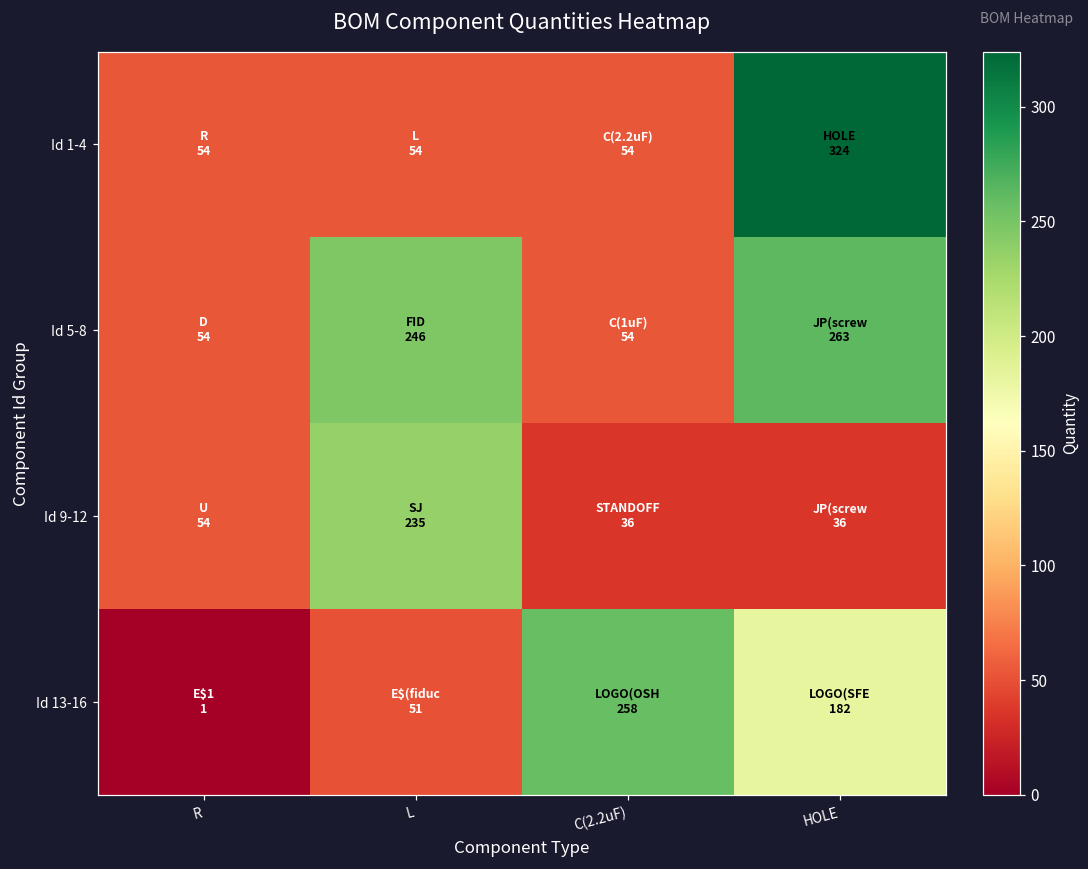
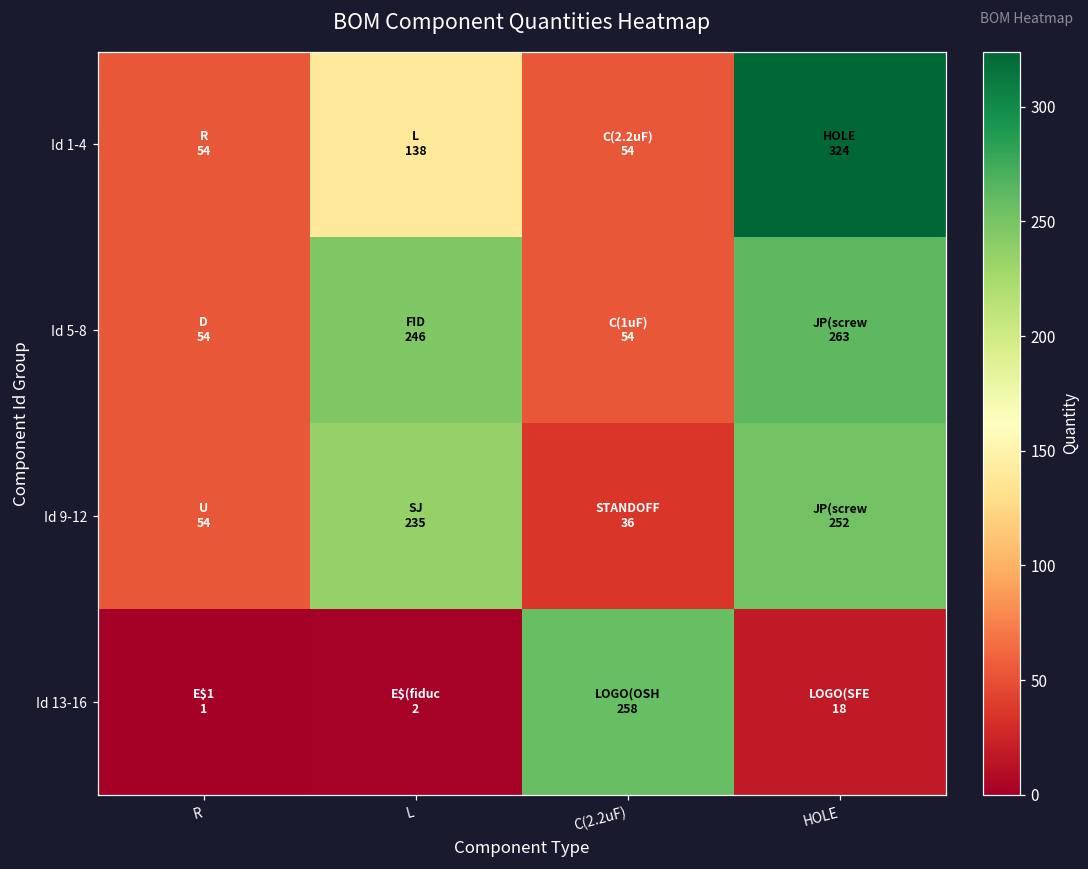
Id 1-4, L: 54 -> 138
Id 9-12, HOLE: 36 -> 252
Id 13-16, L: 51 -> 2
Id 13-16, HOLE: 182 -> 18
